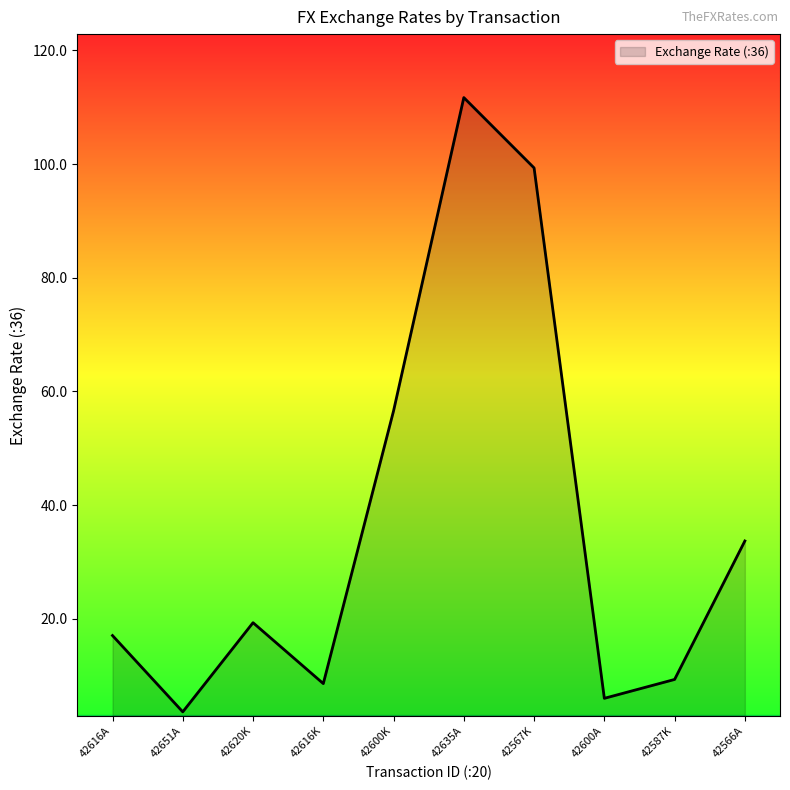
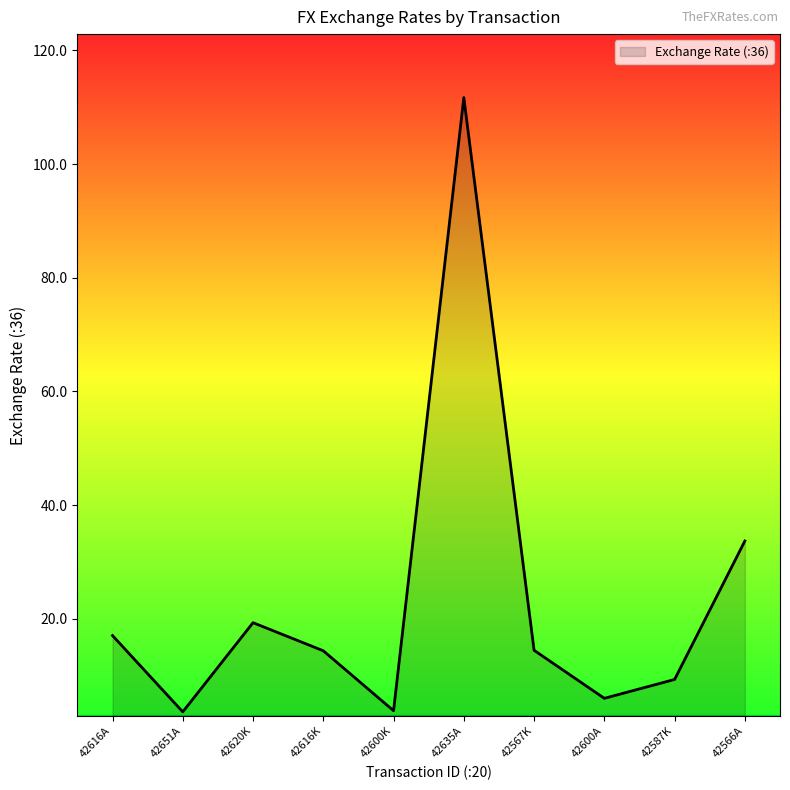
42616K: 9 -> 14
42600K: 57 -> 4
42567K: 99 -> 14
